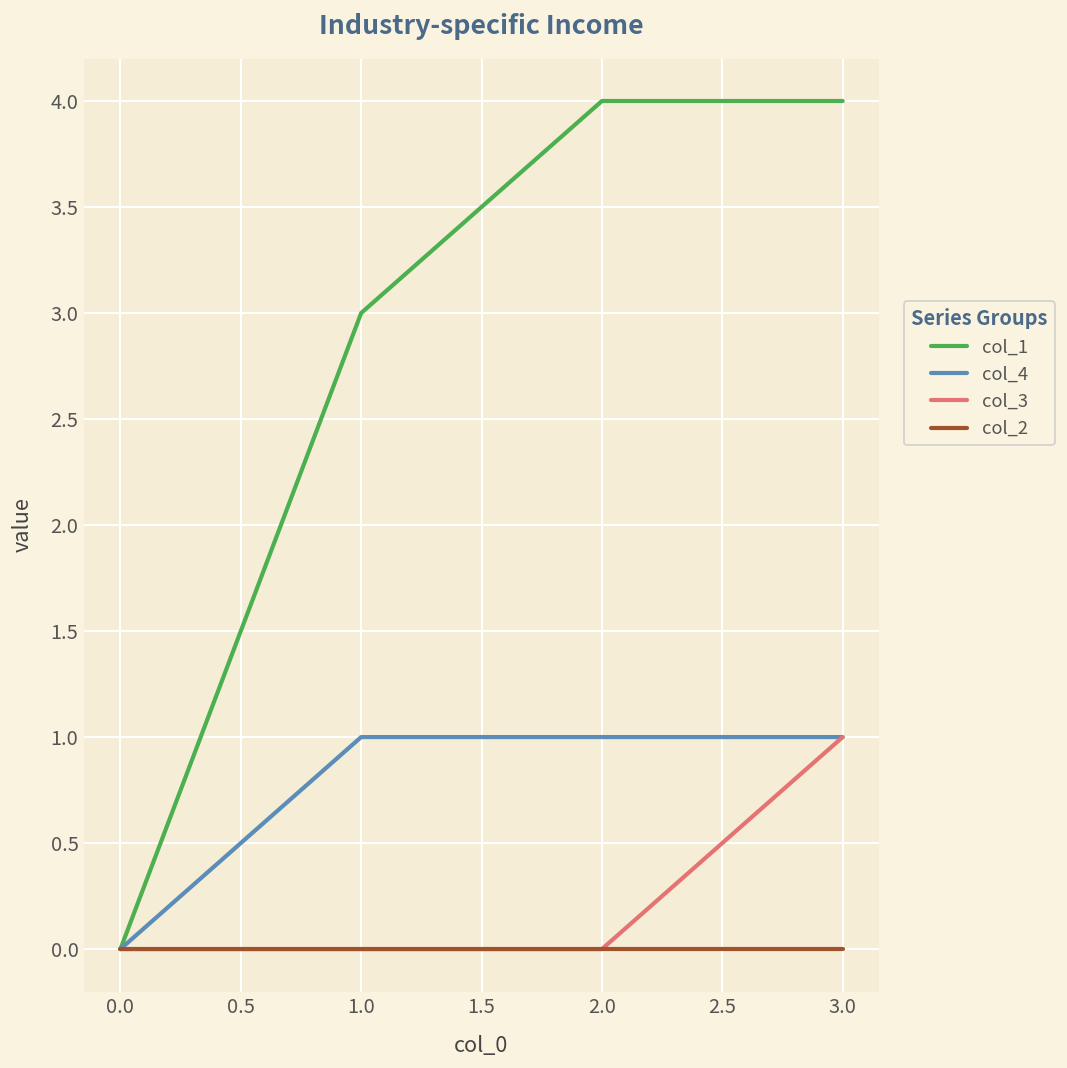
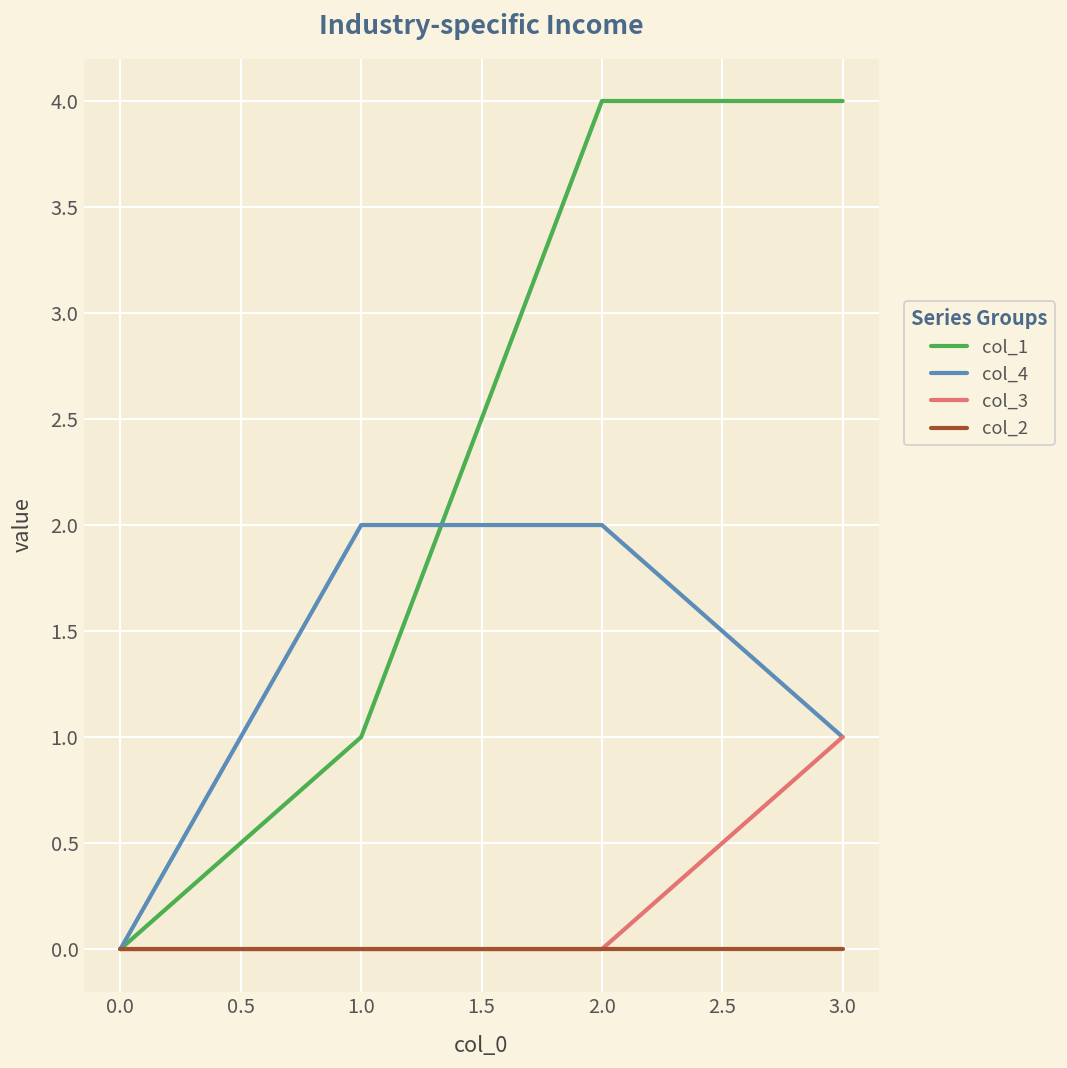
col_1, 1.0: 3 -> 1
col_4, 1.0: 1 -> 2
col_4, 2.0: 1 -> 2
